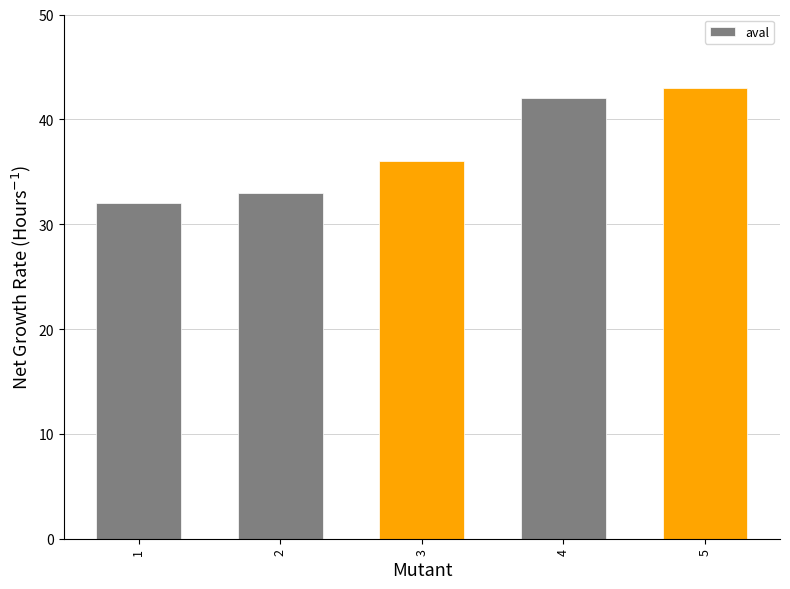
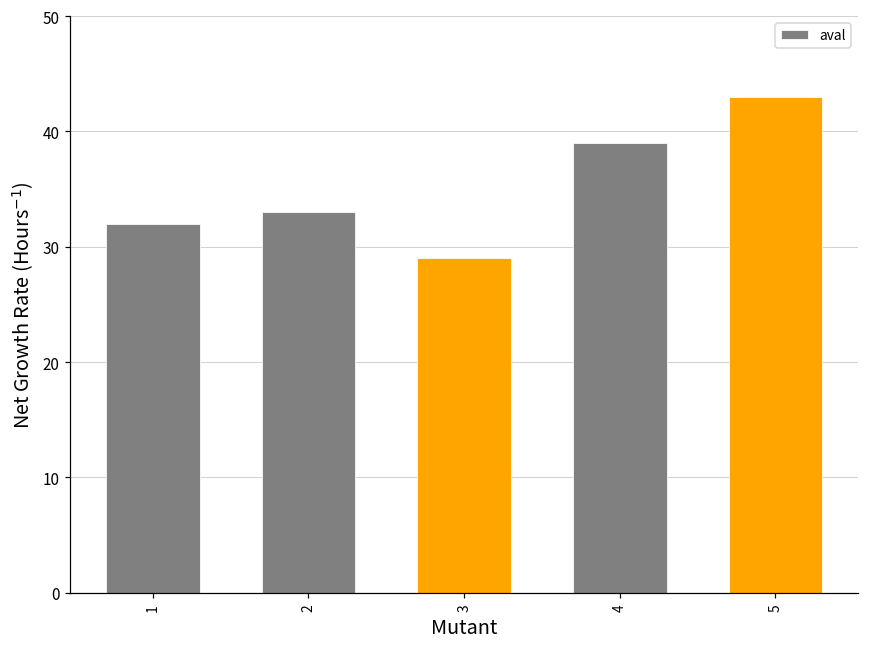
3: 36 -> 29
4: 42 -> 39
